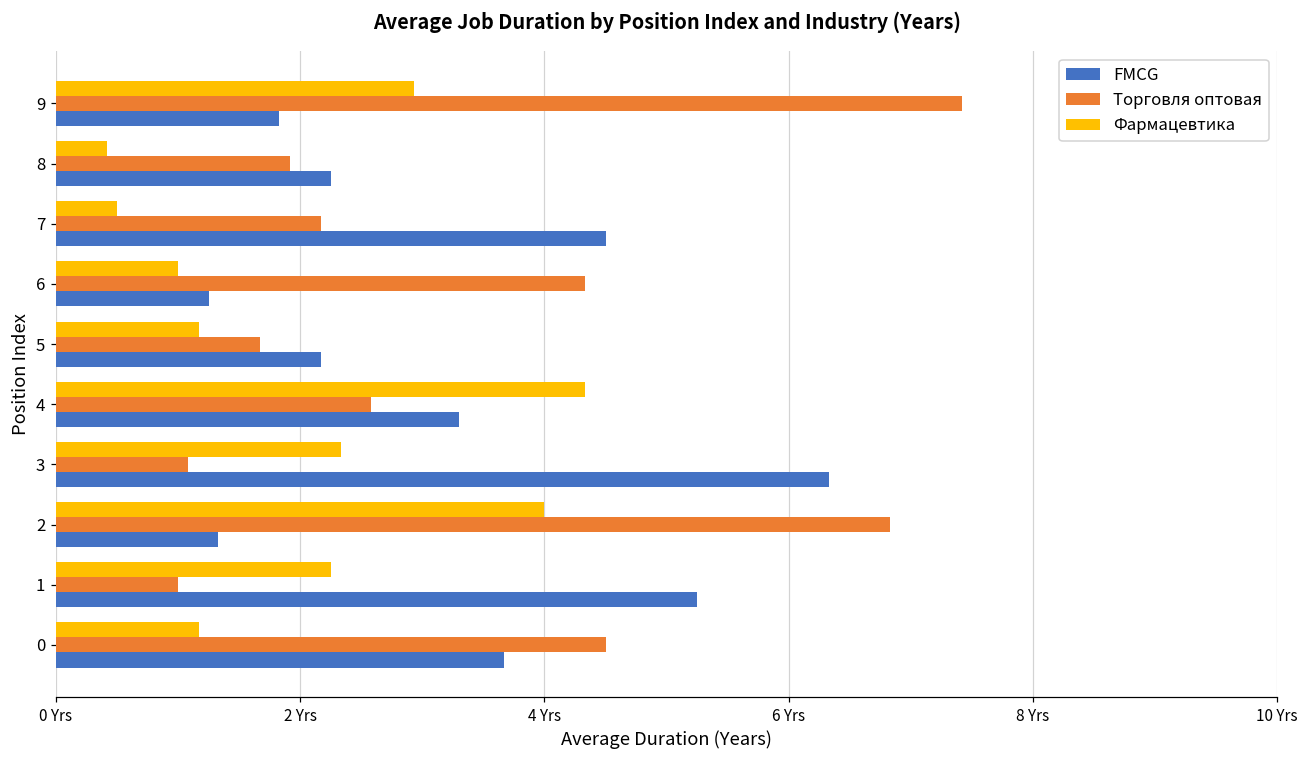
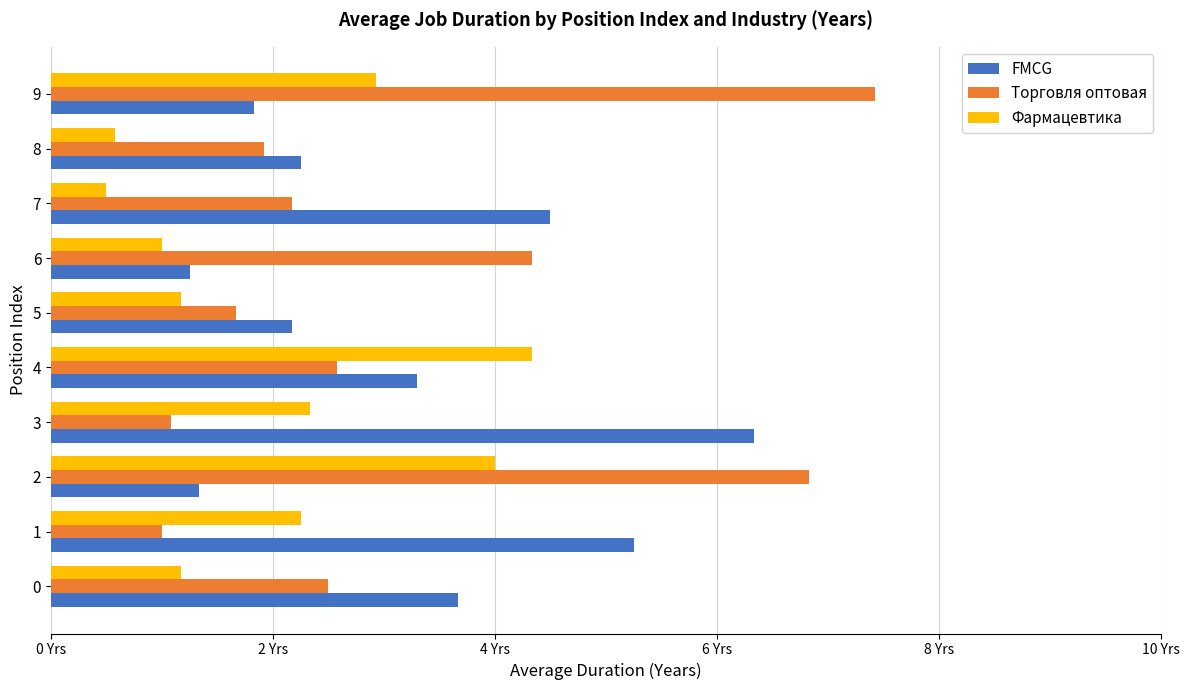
Фармацевтика, 8: 0.42 Yrs -> 0.58 Yrs
Торговля оптовая, 0: 4.5 Yrs -> 2.5 Yrs
